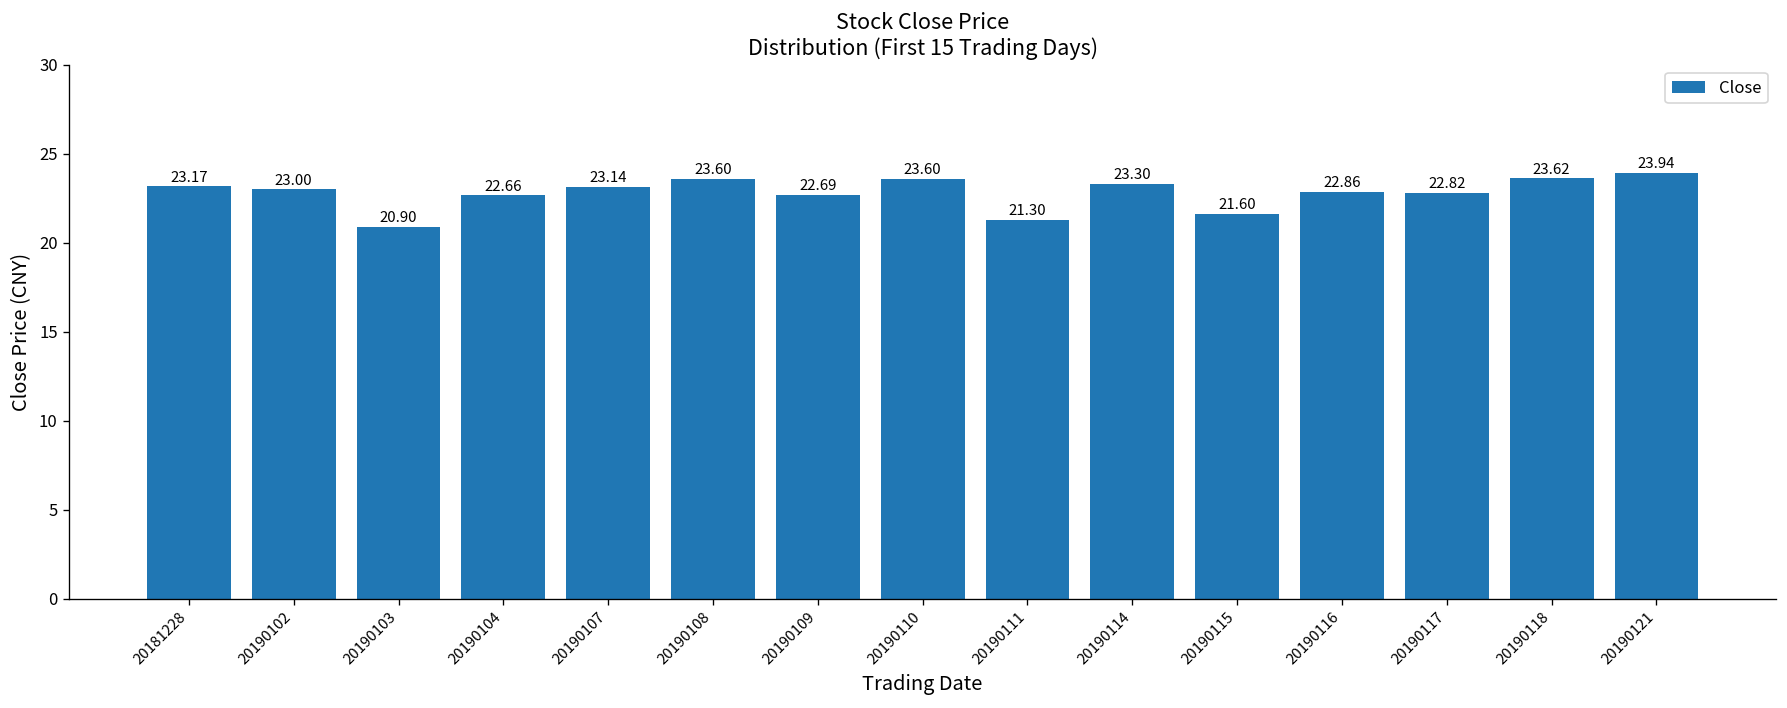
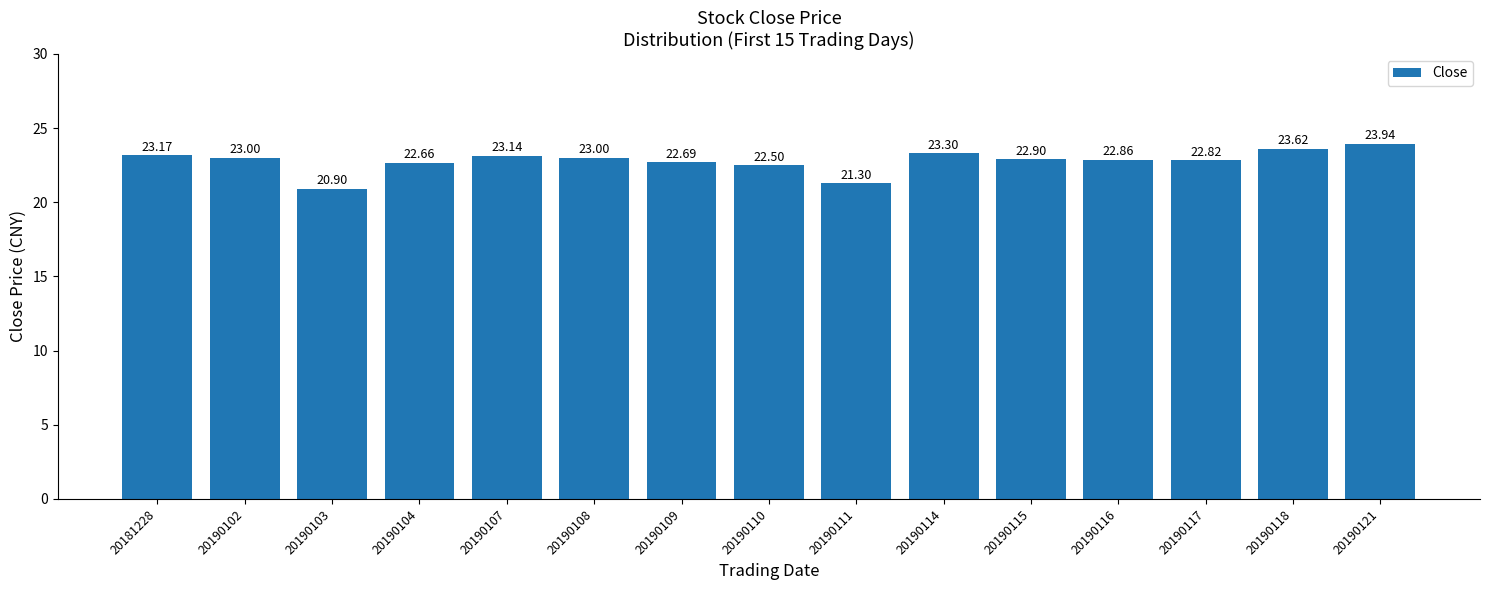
20190108: 23.60 -> 23.00
20190110: 23.60 -> 22.50
20190115: 21.60 -> 22.90
